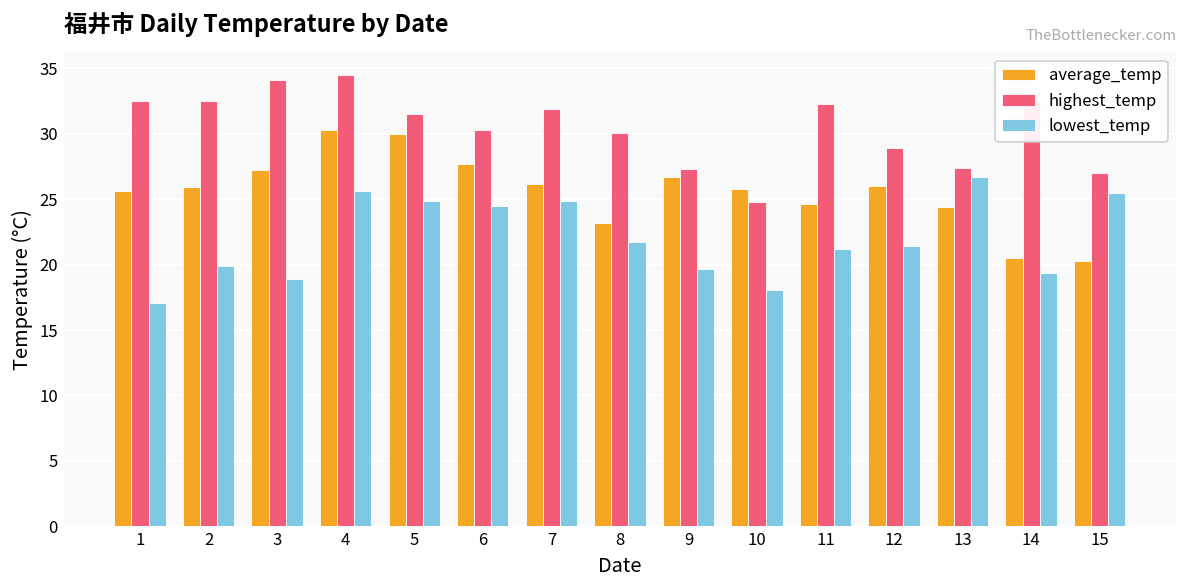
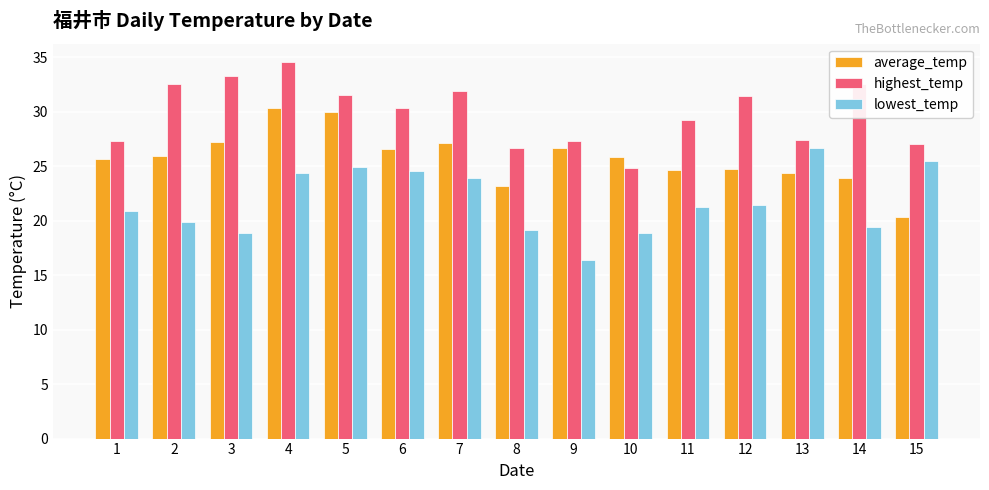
highest_temp, 1: 32.5 -> 27.3
lowest_temp, 1: 17.1 -> 20.9
highest_temp, 3: 34.1 -> 33.3
lowest_temp, 4: 25.6 -> 24.4
average_temp, 6: 27.7 -> 26.6
average_temp, 7: 26.2 -> 27.1
lowest_temp, 7: 24.9 -> 23.9
highest_temp, 8: 30.1 -> 26.7
lowest_temp, 8: 21.7 -> 19.1
lowest_temp, 9: 19.7 -> 16.4
lowest_temp, 10: 18.1 -> 18.9
highest_temp, 11: 32.3 -> 29.2
average_temp, 12: 26.0 -> 24.7
highest_temp, 12: 28.9 -> 31.4
average_temp, 14: 20.5 -> 23.9
